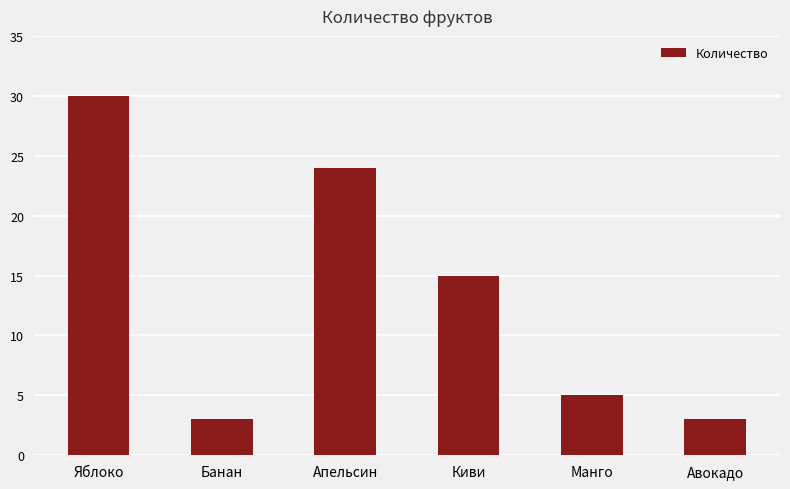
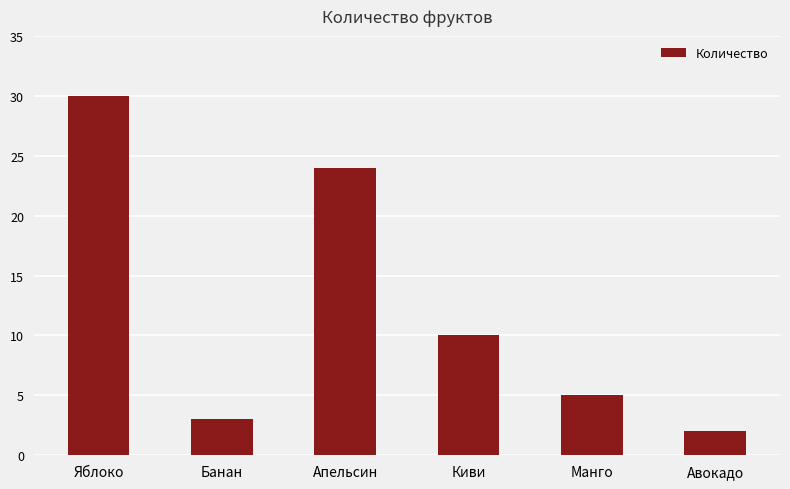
Киви: 15 -> 10
Авокадо: 3 -> 2
